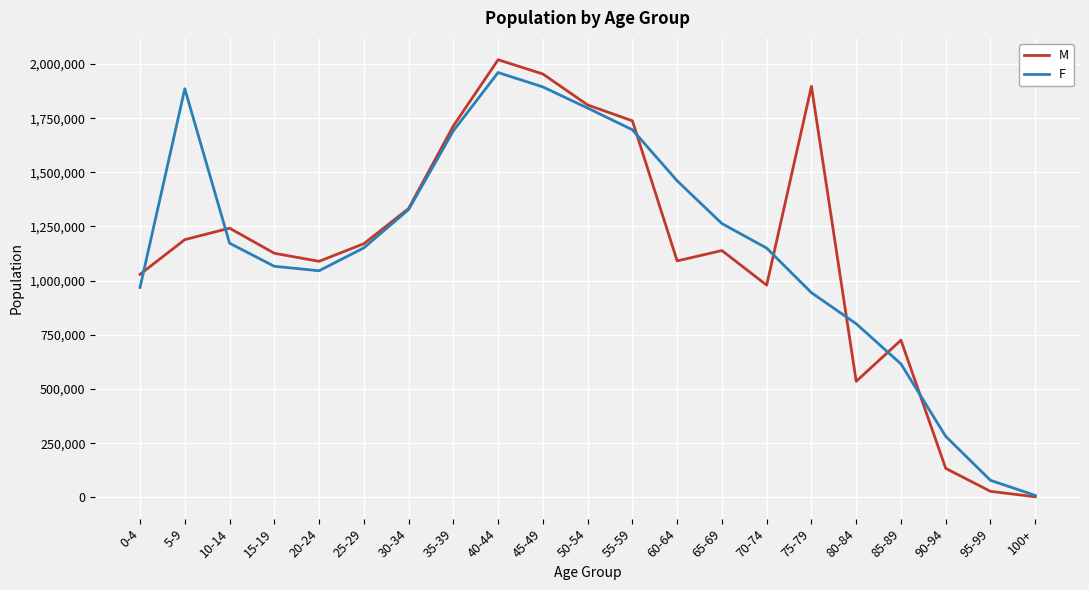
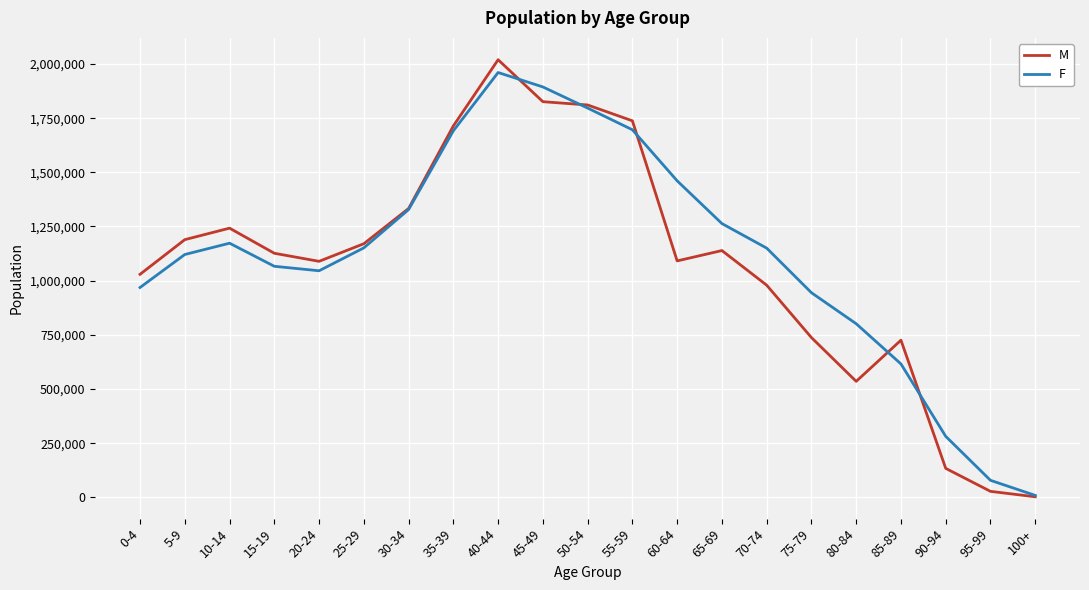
F, 5-9: 1,890,000 -> 1,120,000
M, 45-49: 1,950,000 -> 1,830,000
M, 75-79: 1,900,000 -> 740,000
